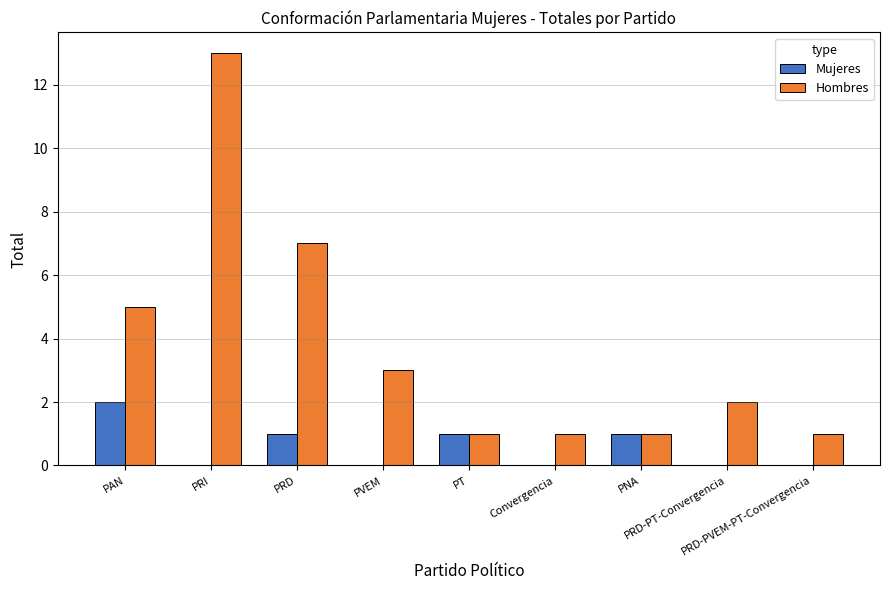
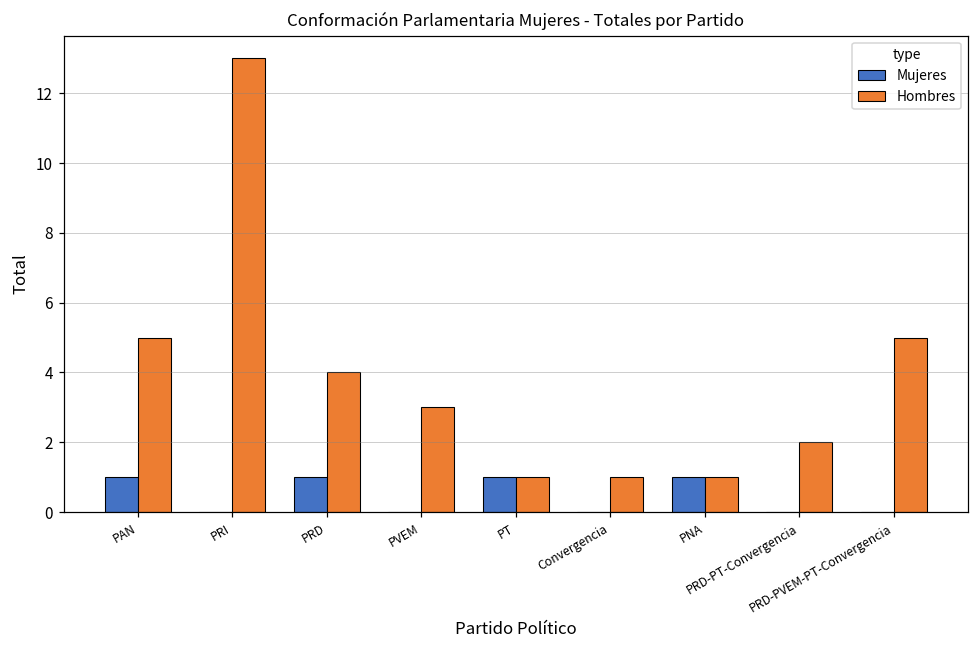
Mujeres, PAN: 2 -> 1
Hombres, PRD: 7 -> 4
Hombres, PRD-PVEM-PT-Convergencia: 1 -> 5
